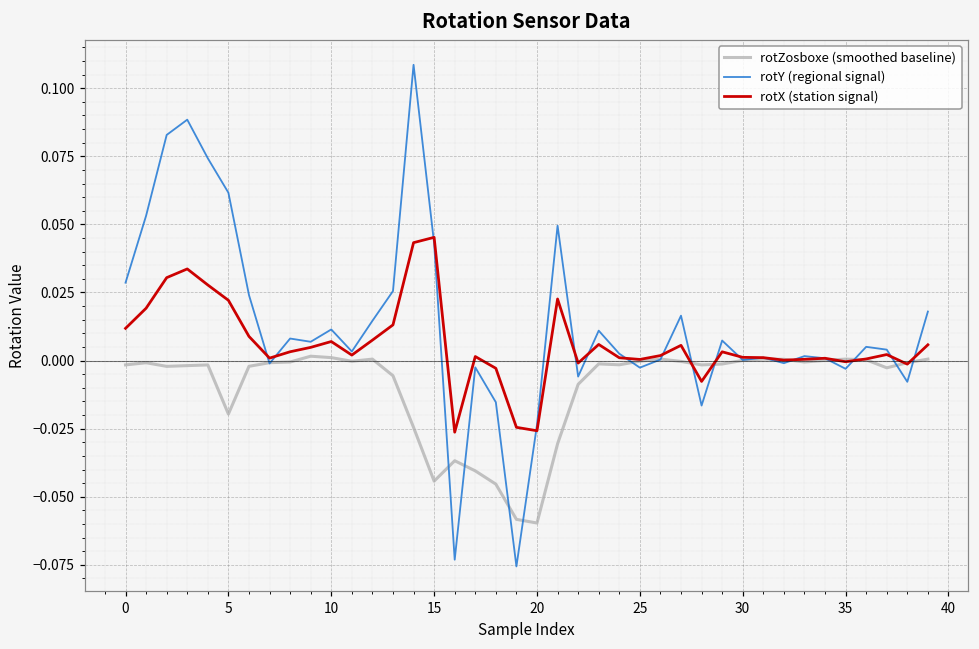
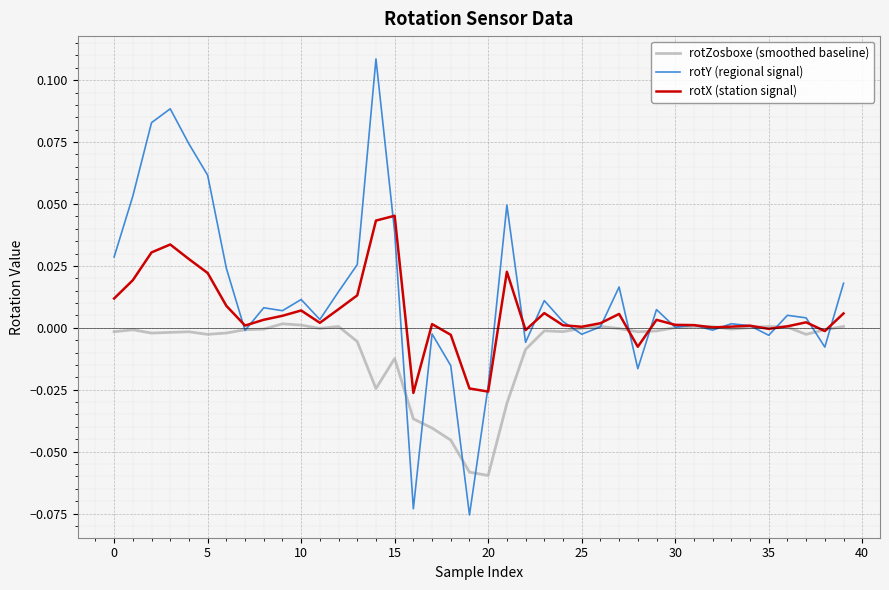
rotZosboxe (smoothed baseline), 5: -0.020 -> -0.003
rotZosboxe (smoothed baseline), 15: -0.044 -> -0.012
rotY (regional signal), 15: 0.043 -> 0.039
